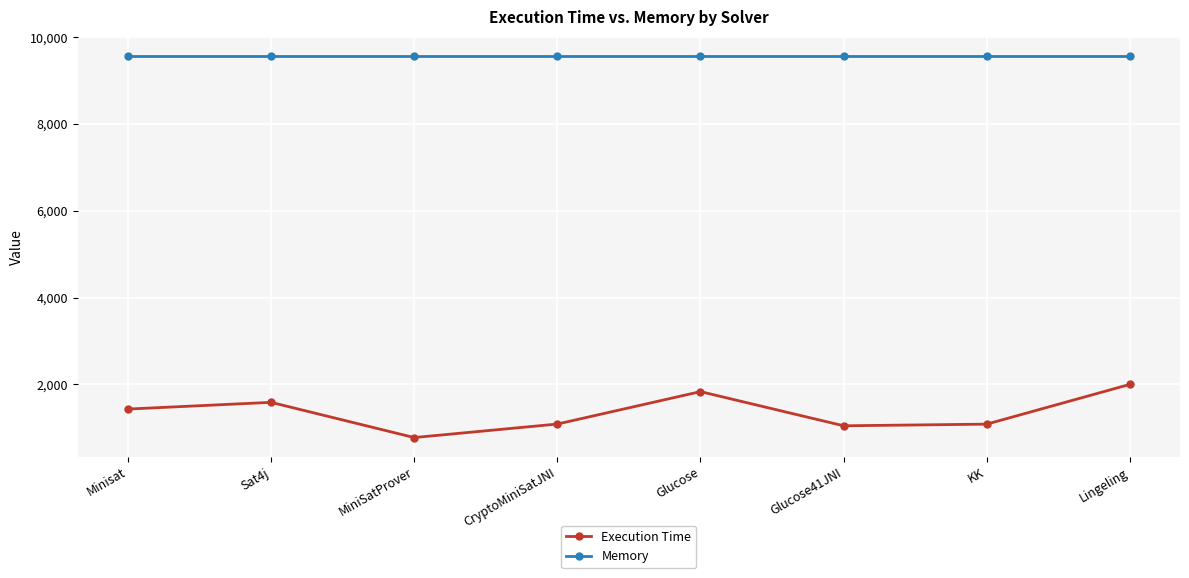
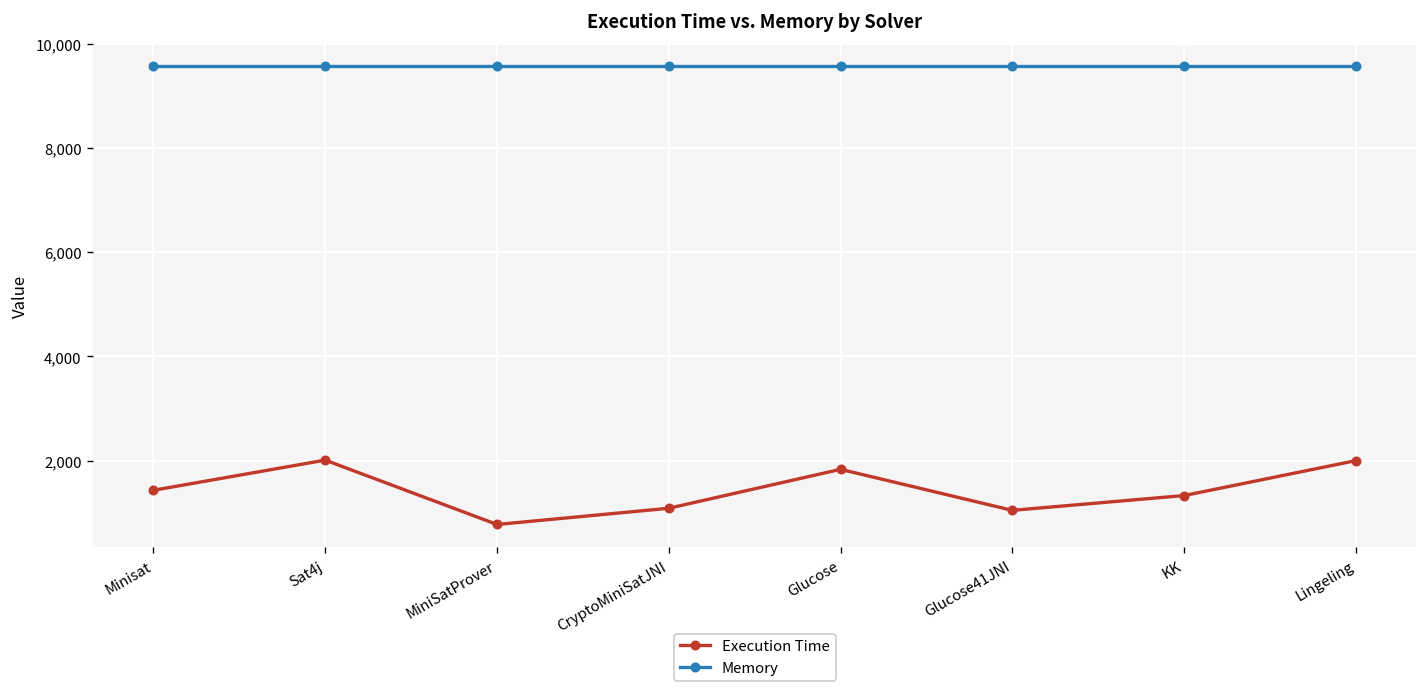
Execution Time, Sat4j: 1,600 -> 2,000
Execution Time, KK: 1,100 -> 1,300
